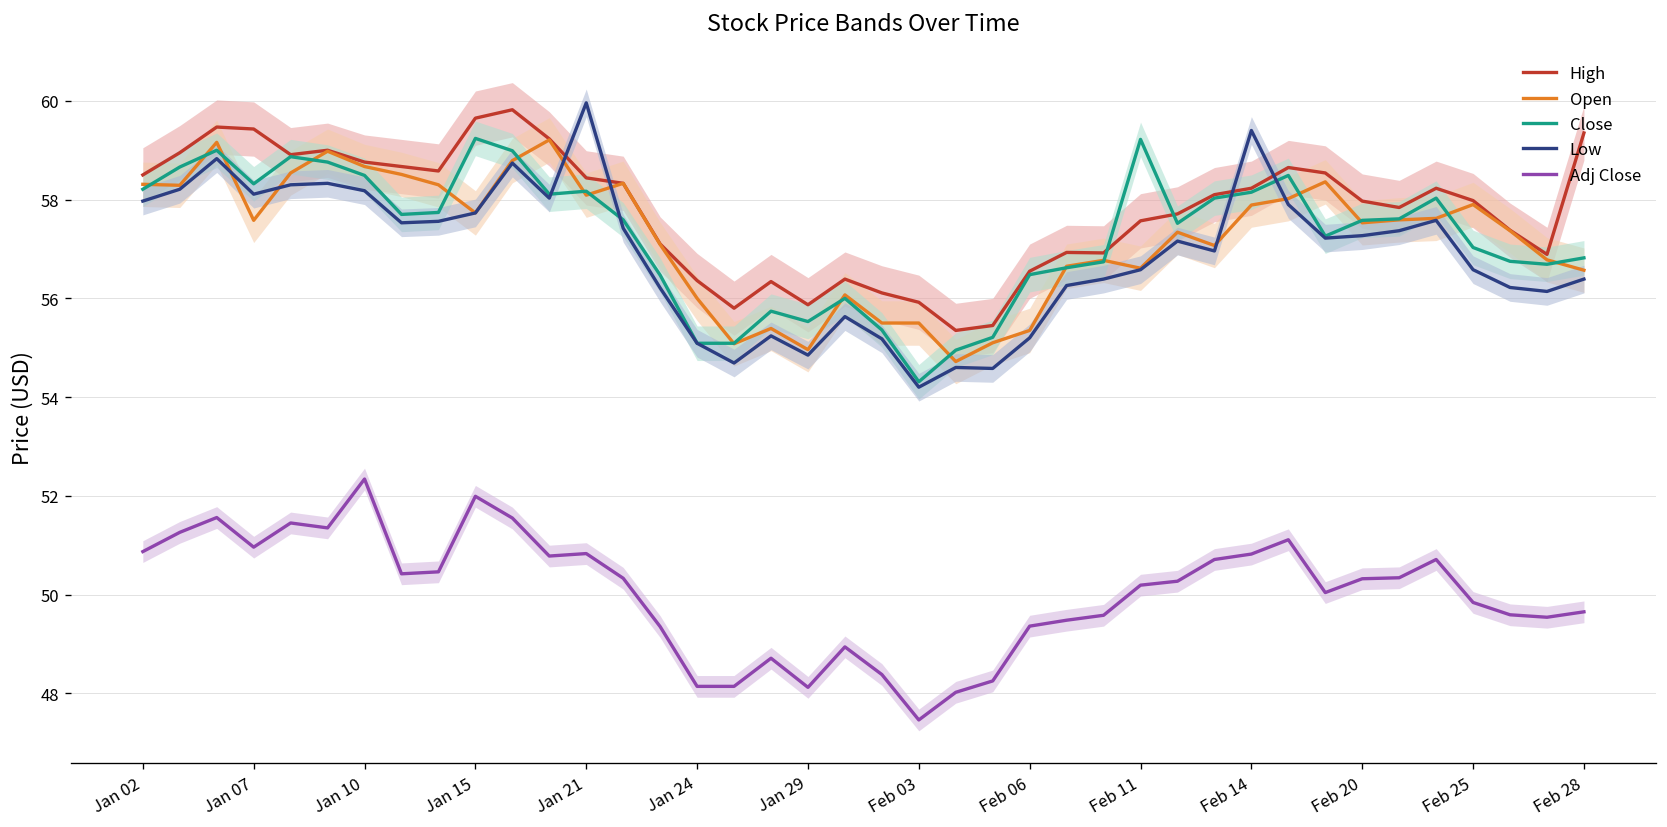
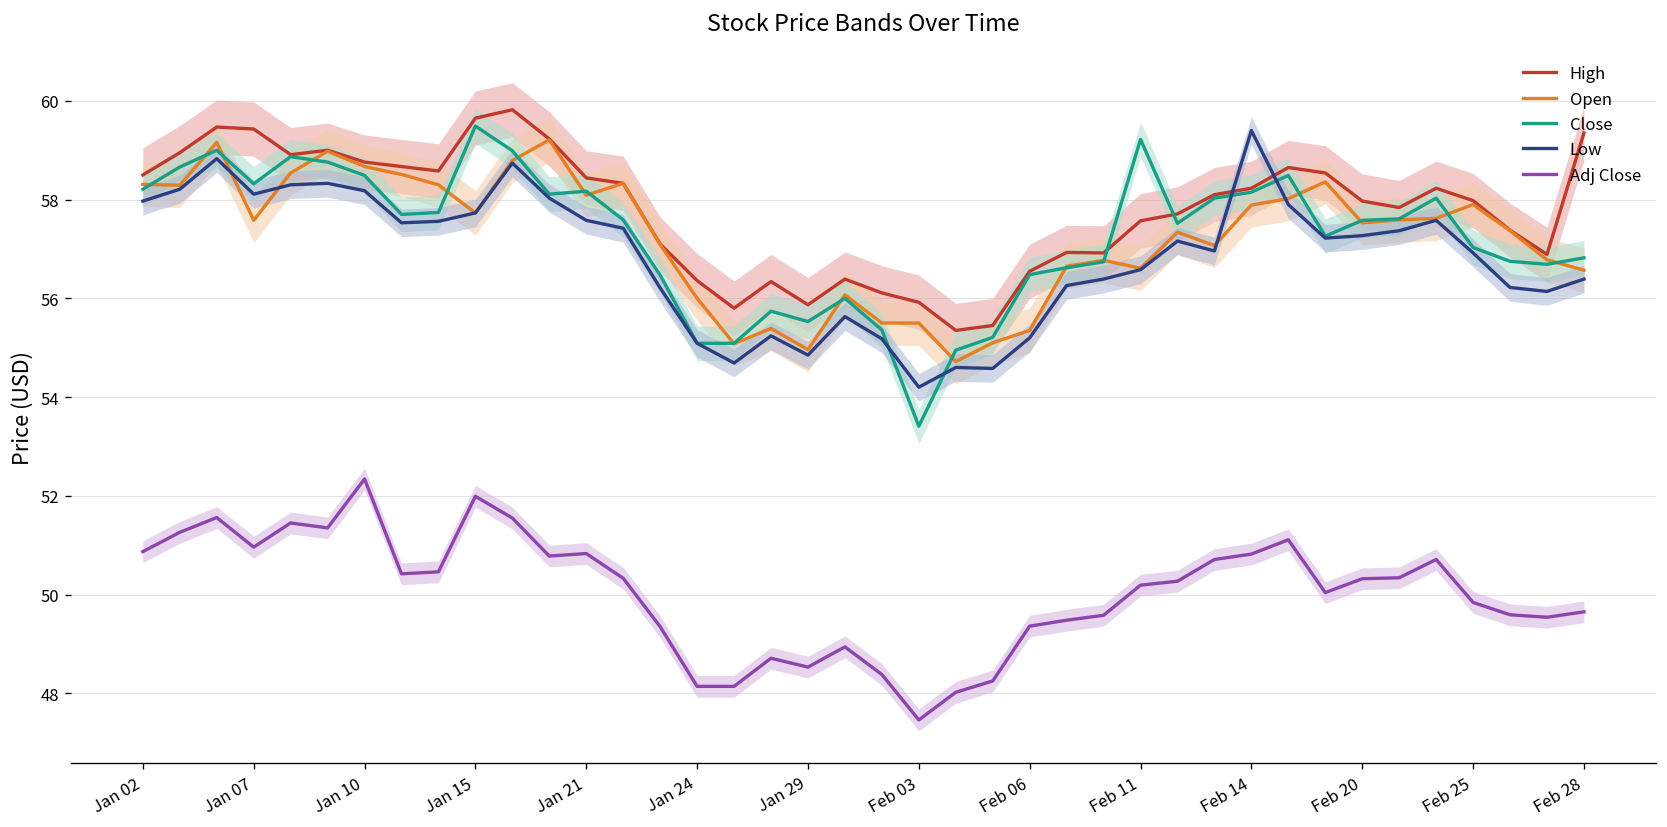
Close, Jan 15: 59.2 -> 59.5
Low, Jan 21: 60.0 -> 57.6
Adj Close, Jan 29: 48.1 -> 48.5
Close, Feb 03: 54.3 -> 53.4
Low, Feb 25: 56.6 -> 56.9
